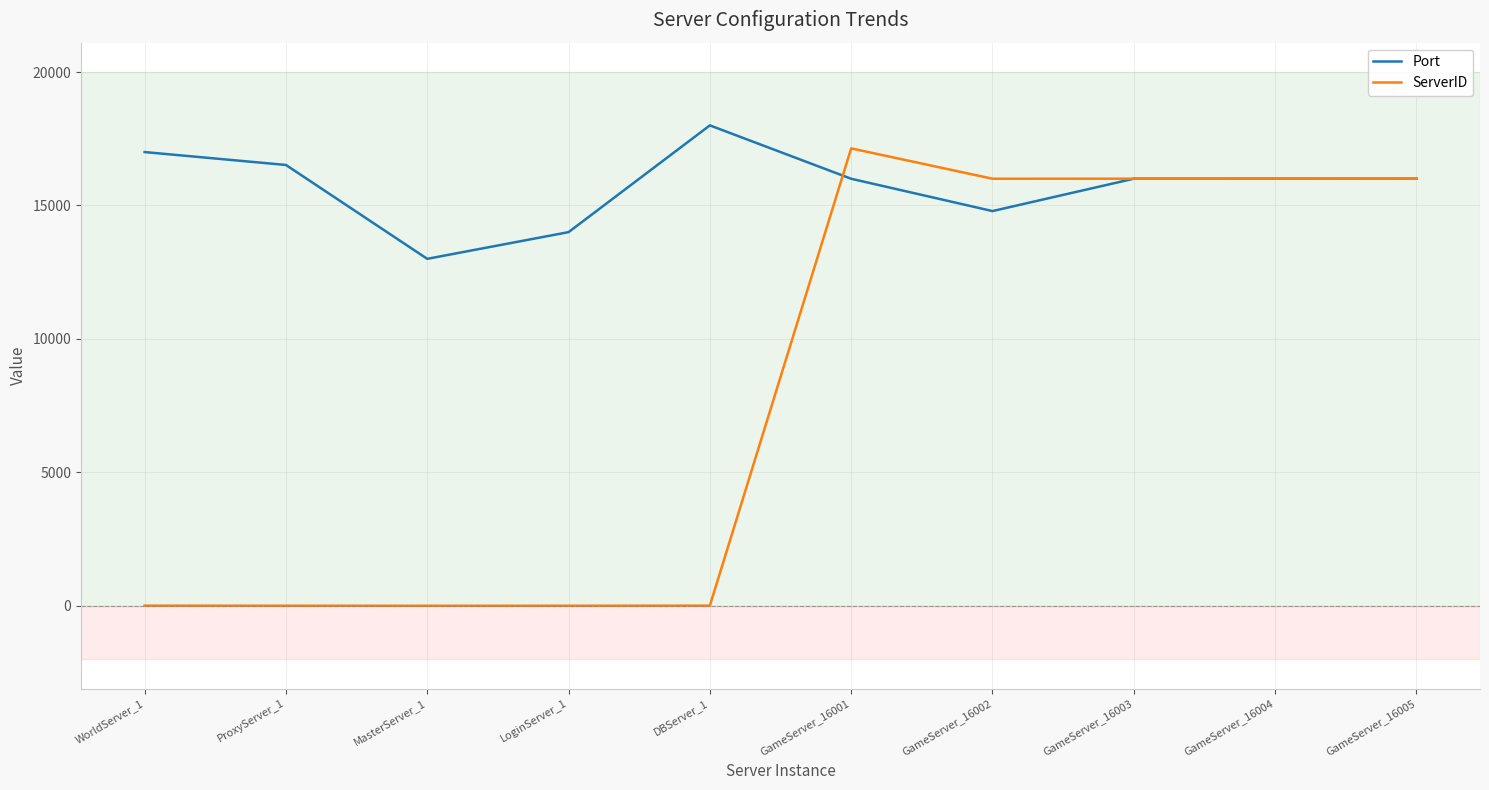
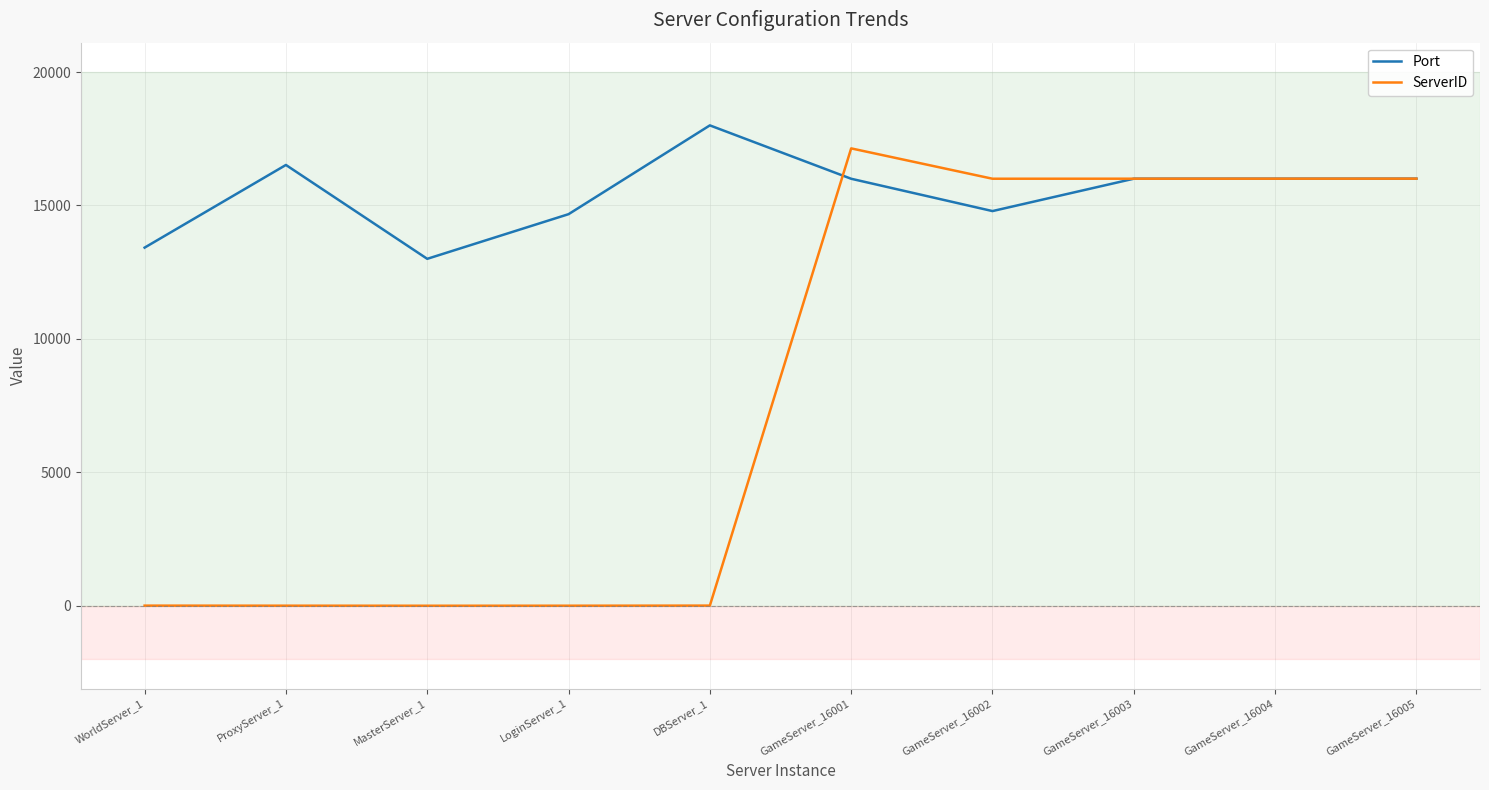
Port, WorldServer_1: 17000 -> 13400
Port, LoginServer_1: 14000 -> 14700
